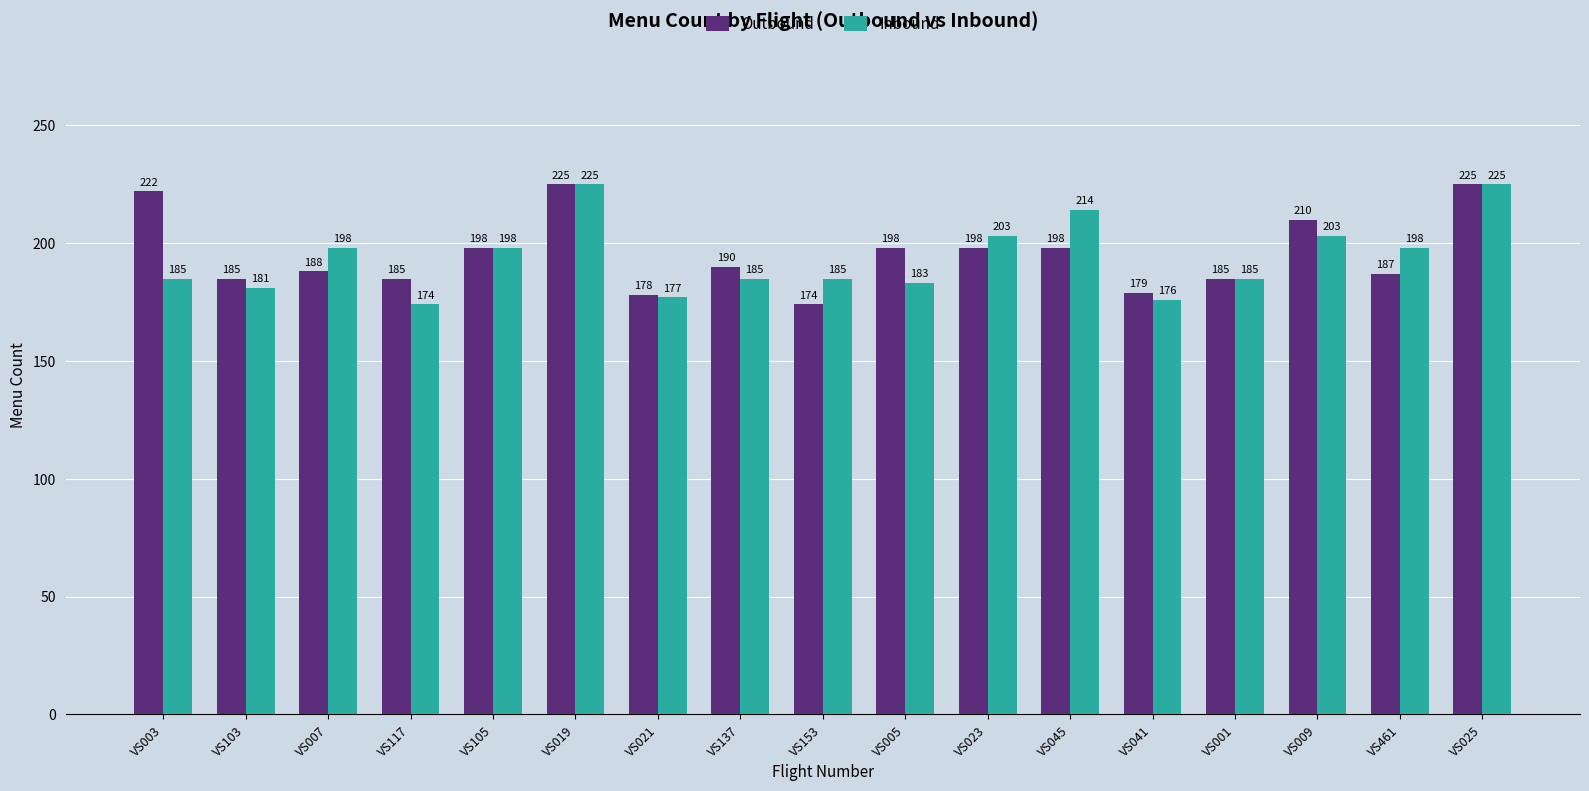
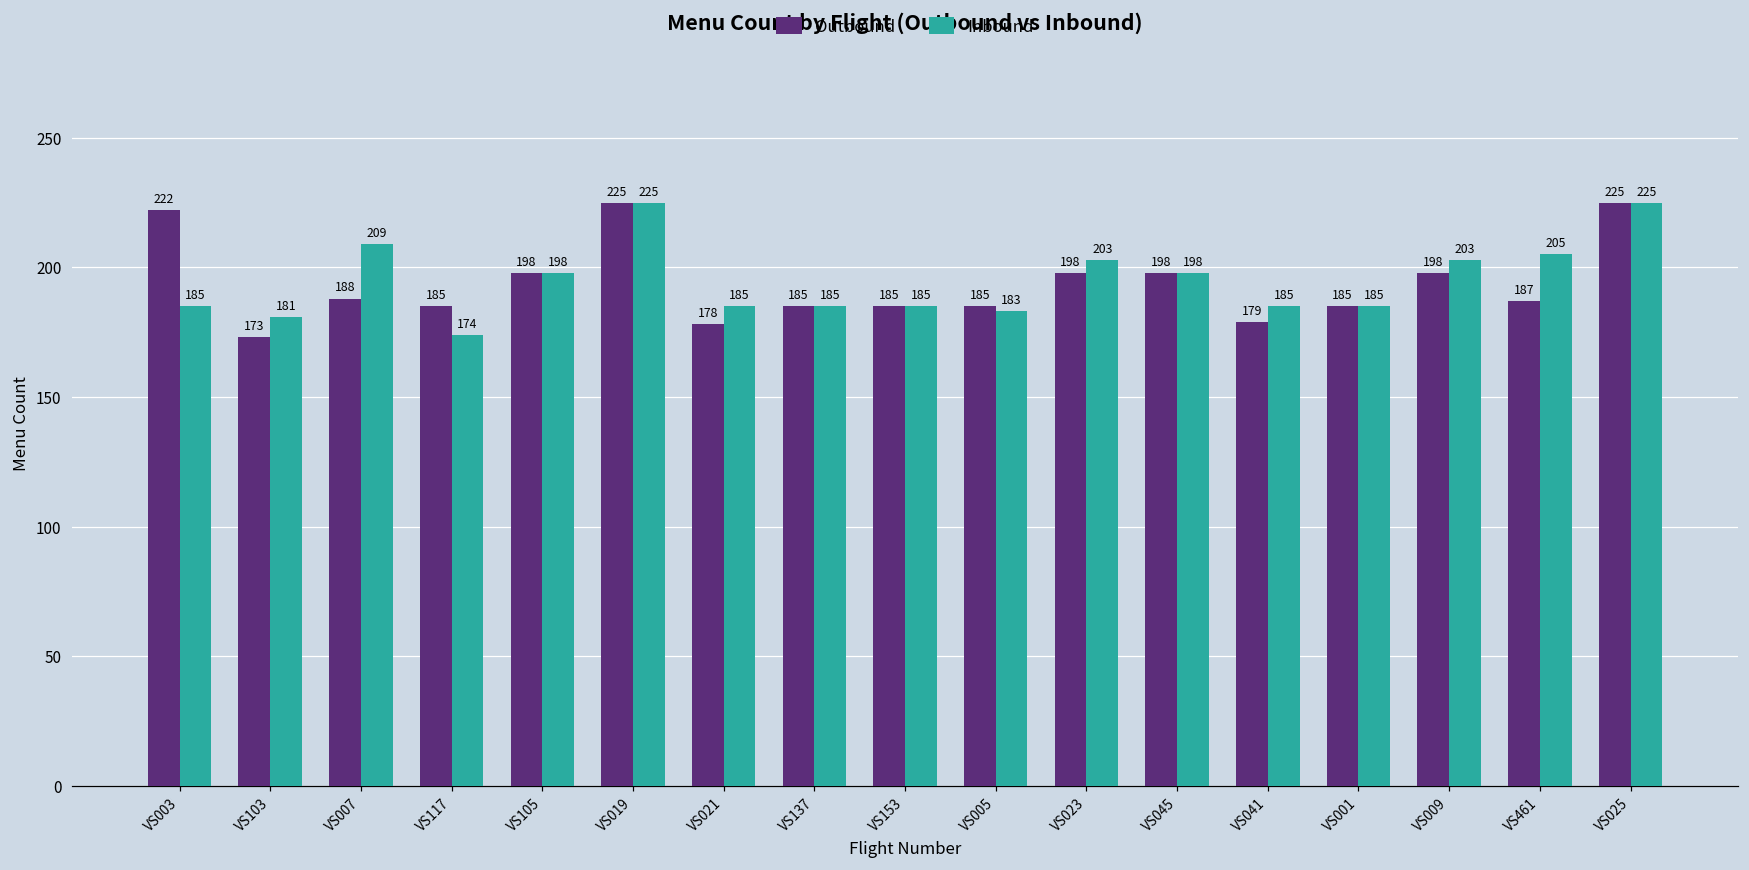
Outbound, VS103: 185 -> 173
Inbound, VS007: 198 -> 209
Inbound, VS021: 177 -> 185
Outbound, VS137: 190 -> 185
Outbound, VS153: 174 -> 185
Outbound, VS005: 198 -> 185
Inbound, VS045: 214 -> 198
Inbound, VS041: 176 -> 185
Outbound, VS009: 210 -> 198
Inbound, VS461: 198 -> 205
